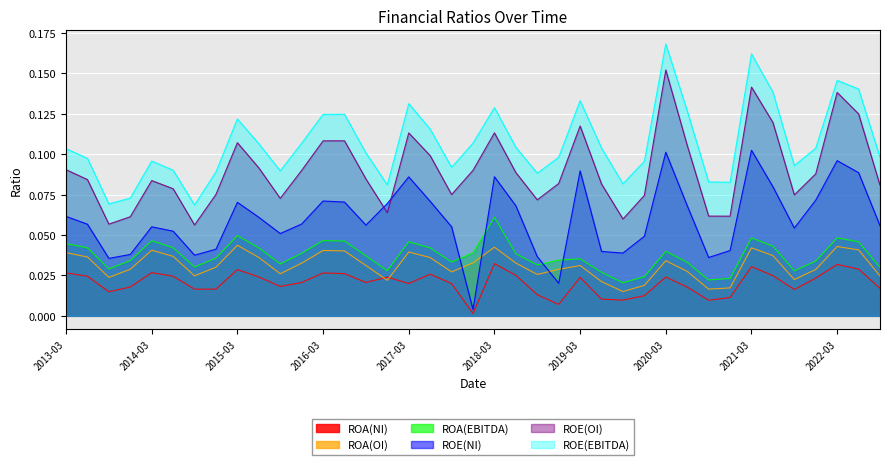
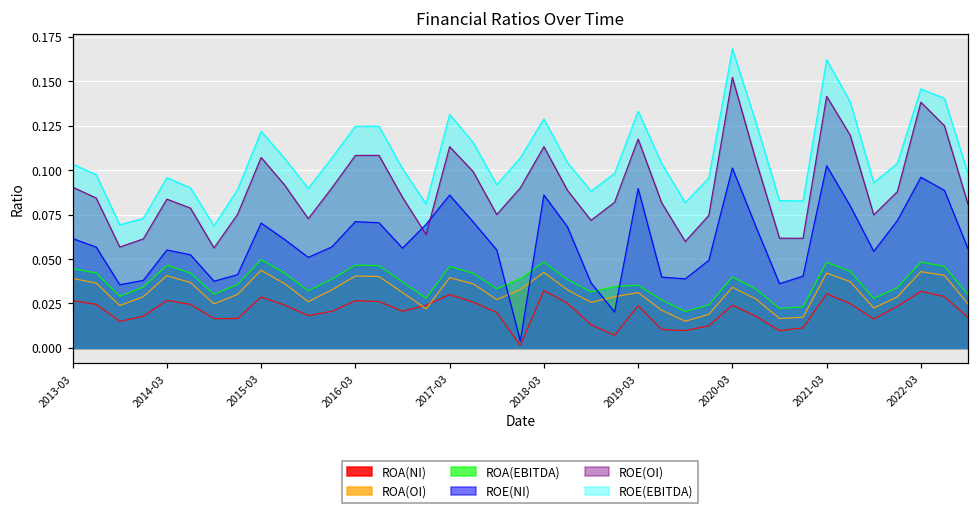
ROA(NI), 2017-03: 0.02 -> 0.03
ROA(EBITDA), 2018-03: 0.061 -> 0.048
